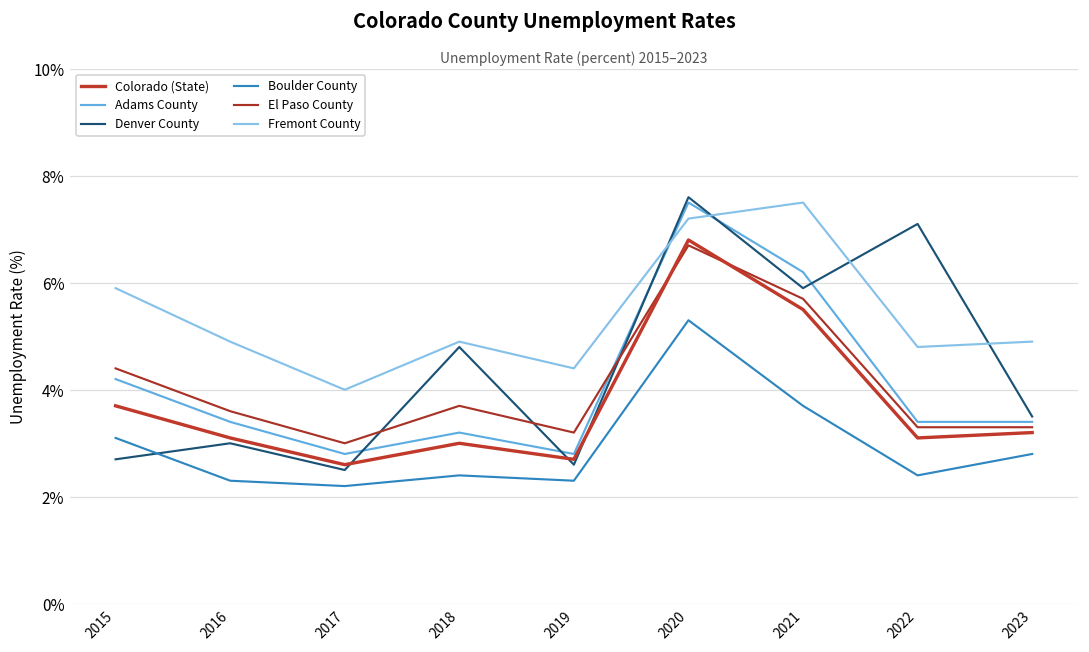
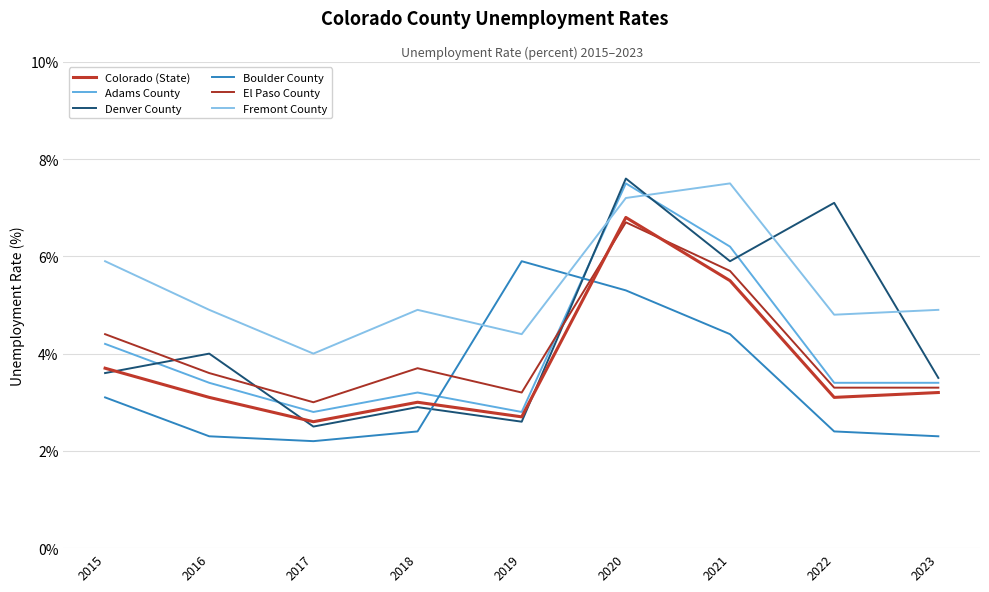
Denver County, 2015: 2.7% -> 3.6%
Denver County, 2016: 3% -> 4%
Denver County, 2018: 4.8% -> 2.9%
Boulder County, 2019: 2.3% -> 5.9%
Boulder County, 2021: 3.7% -> 4.4%
Boulder County, 2023: 2.8% -> 2.3%
